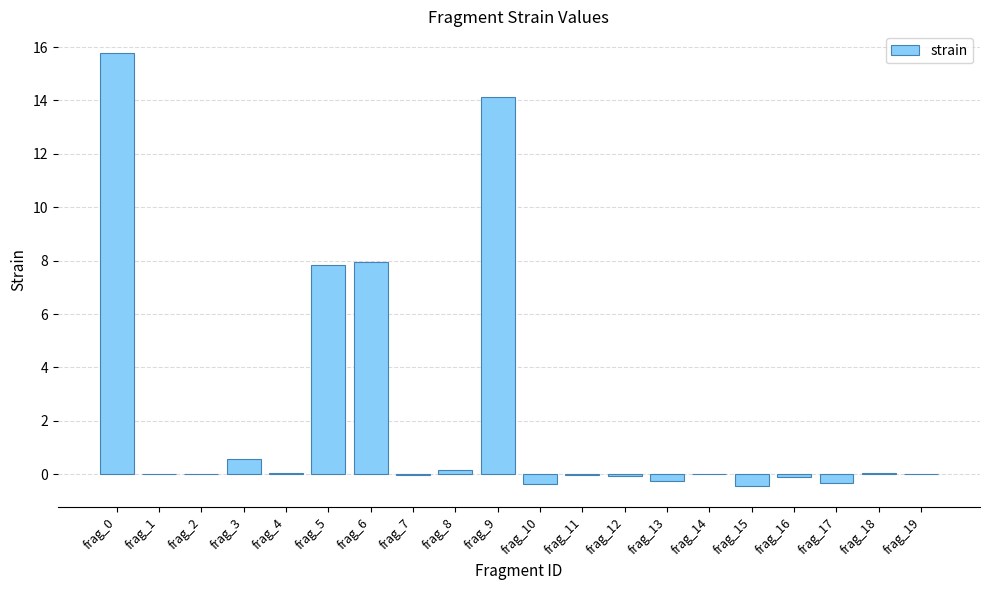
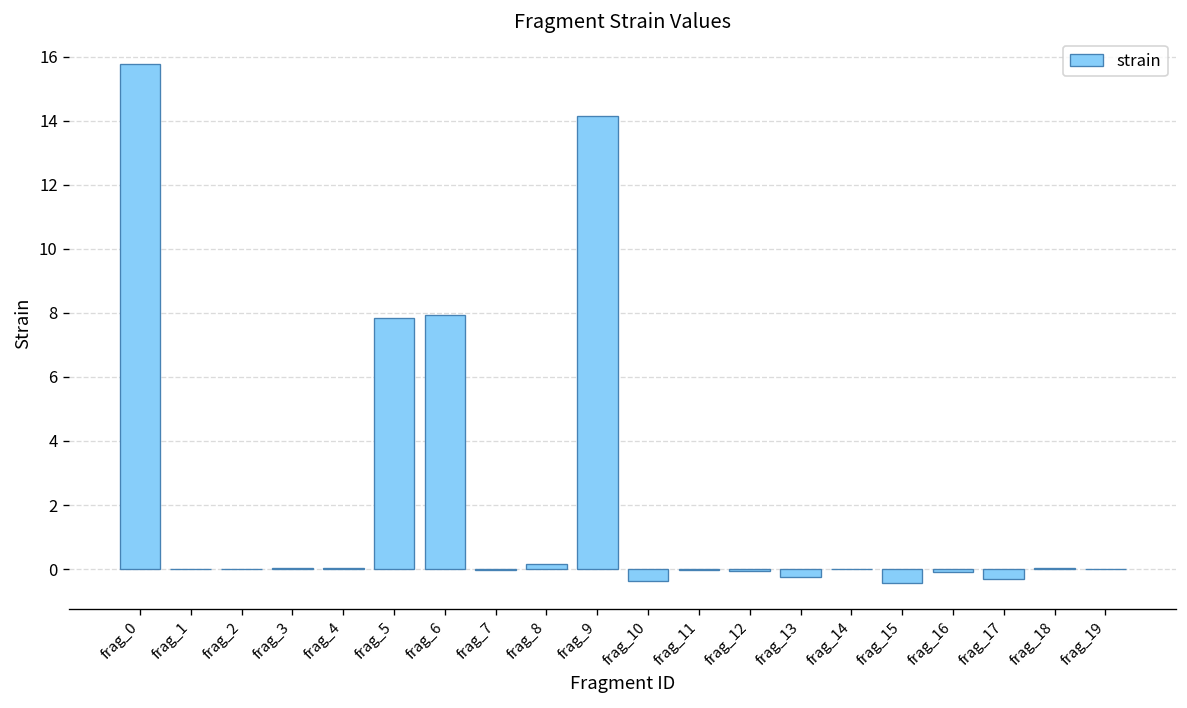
frag_3: 0.6 -> 0.0
